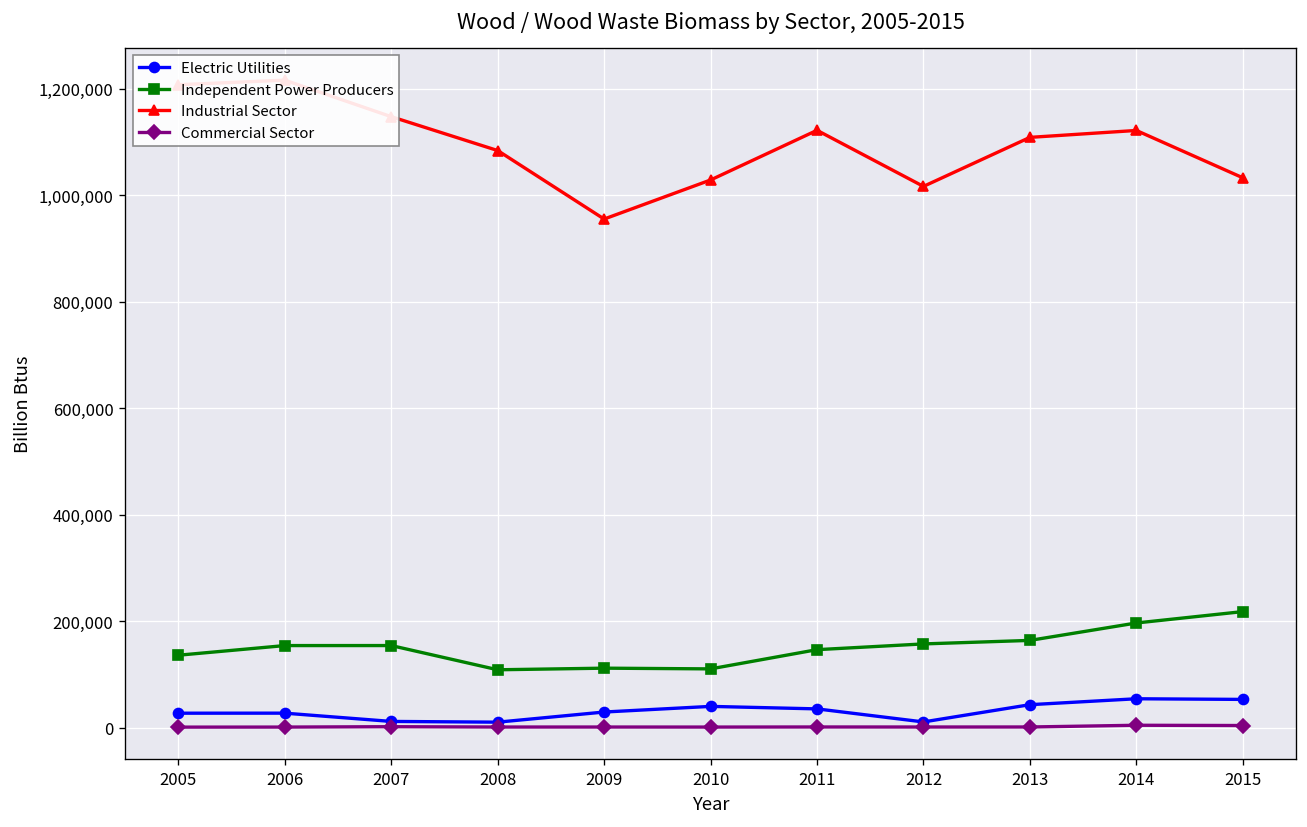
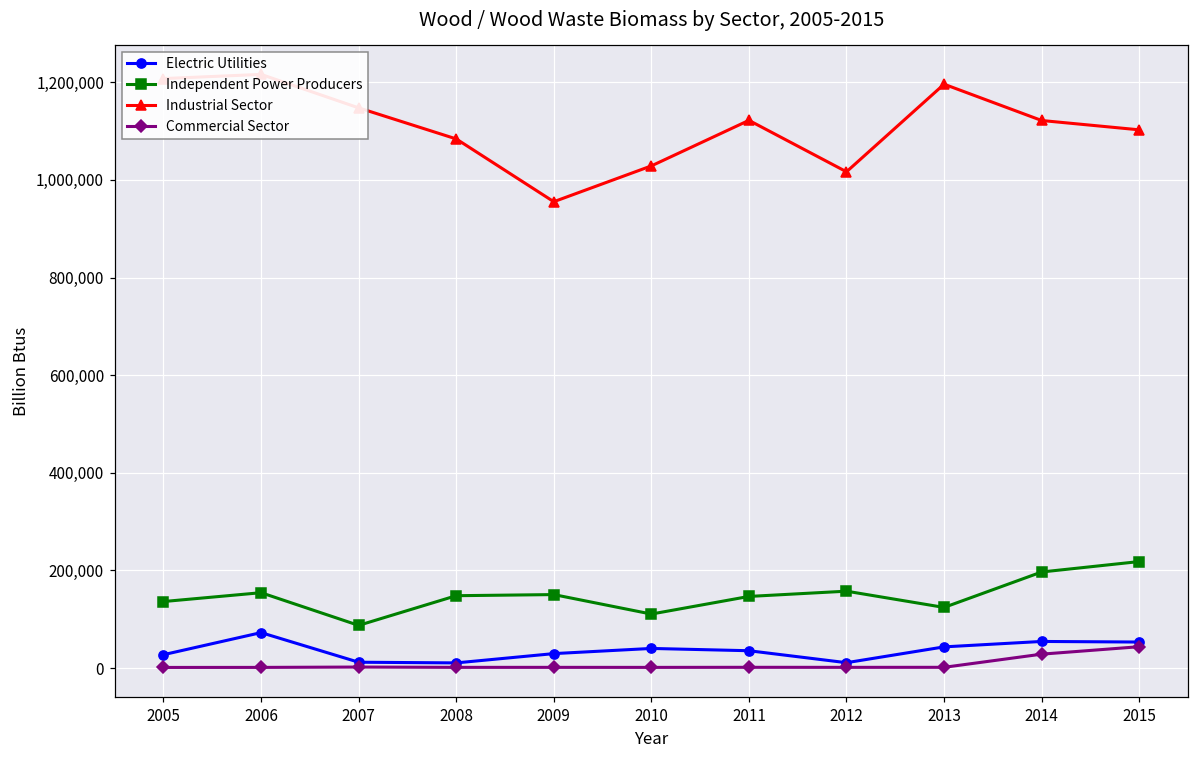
Electric Utilities, 2006: 30,000 -> 70,000
Independent Power Producers, 2007: 150,000 -> 90,000
Independent Power Producers, 2008: 110,000 -> 150,000
Independent Power Producers, 2009: 110,000 -> 150,000
Independent Power Producers, 2013: 160,000 -> 120,000
Industrial Sector, 2013: 1,110,000 -> 1,200,000
Commercial Sector, 2014: 0 -> 30,000
Industrial Sector, 2015: 1,030,000 -> 1,100,000
Commercial Sector, 2015: 0 -> 40,000
